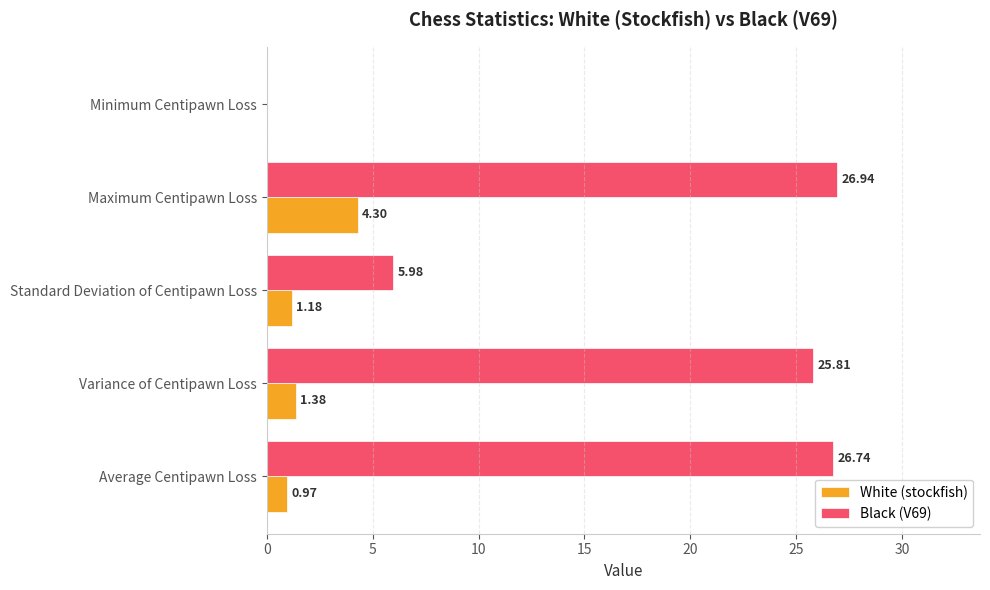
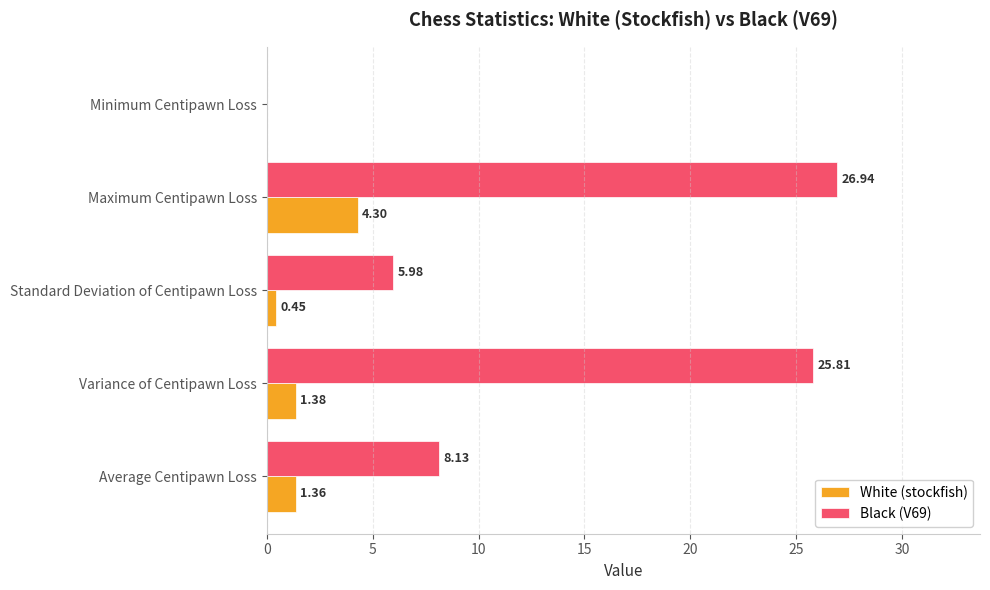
White (stockfish), Standard Deviation of Centipawn Loss: 1.18 -> 0.45
Black (V69), Average Centipawn Loss: 26.74 -> 8.13
White (stockfish), Average Centipawn Loss: 0.97 -> 1.36
